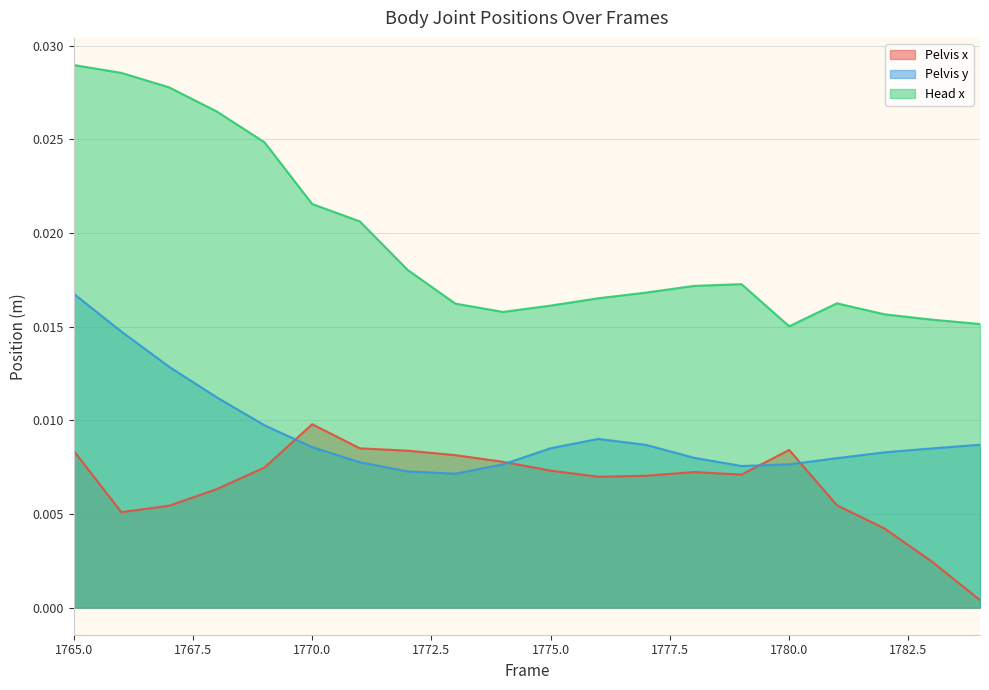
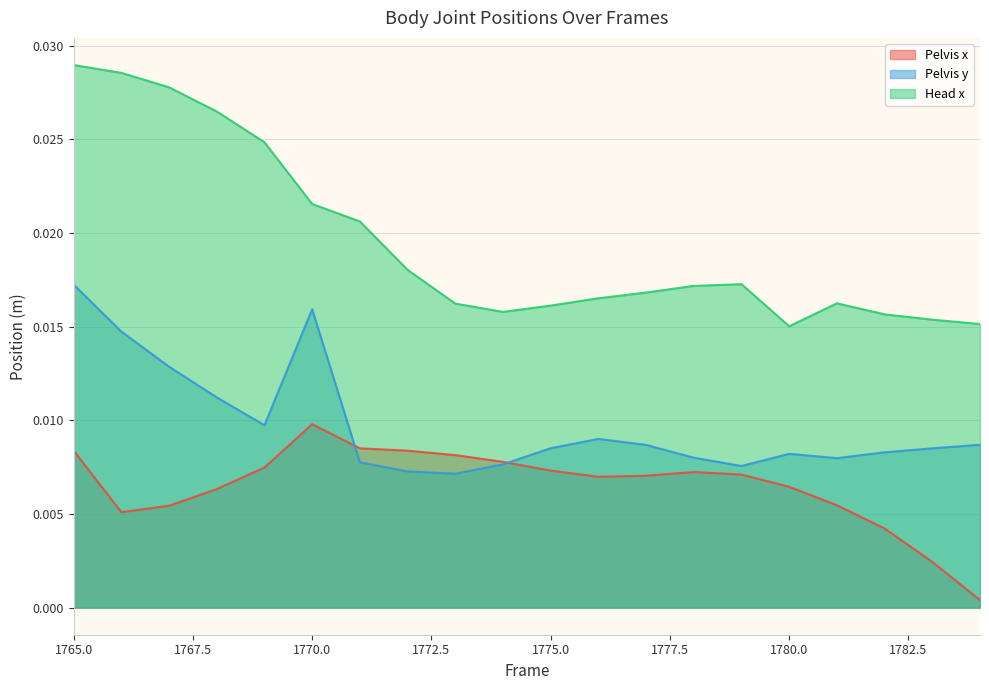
Pelvis y, 1765.0: 0.0168 -> 0.0172
Pelvis y, 1770.0: 0.0086 -> 0.0159
Pelvis x, 1780.0: 0.0084 -> 0.0065
Pelvis y, 1780.0: 0.0076 -> 0.0082
